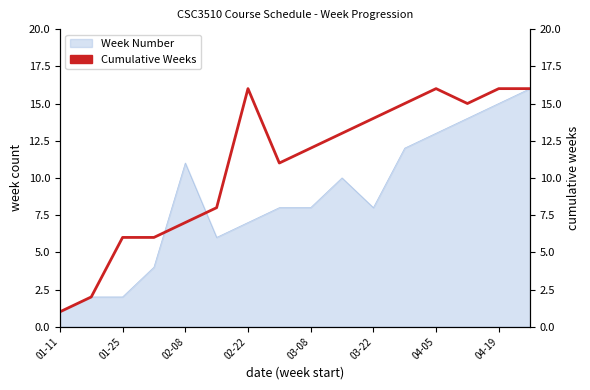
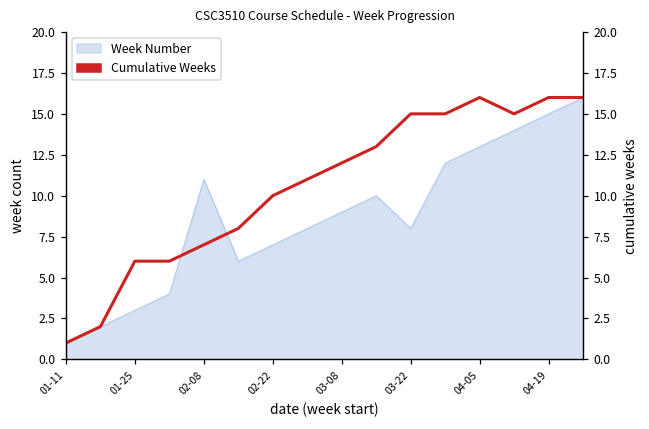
Week Number, 01-25: 2 -> 3
Week Number, 03-08: 8 -> 9
Cumulative Weeks, 02-22: 16 -> 10
Cumulative Weeks, 03-22: 14 -> 15
